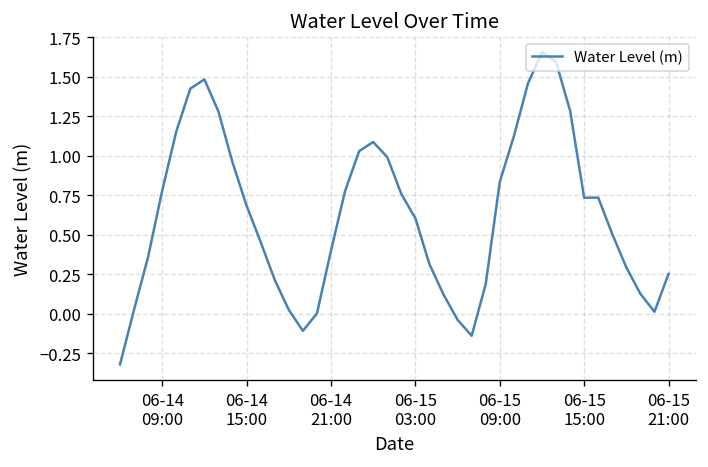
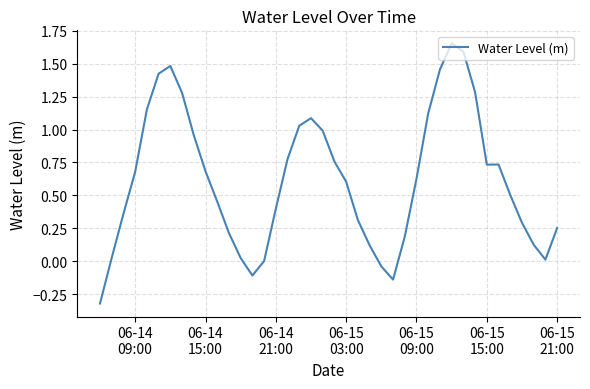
06-14 09:00: 0.78 -> 0.68
06-15 09:00: 0.83 -> 0.63
